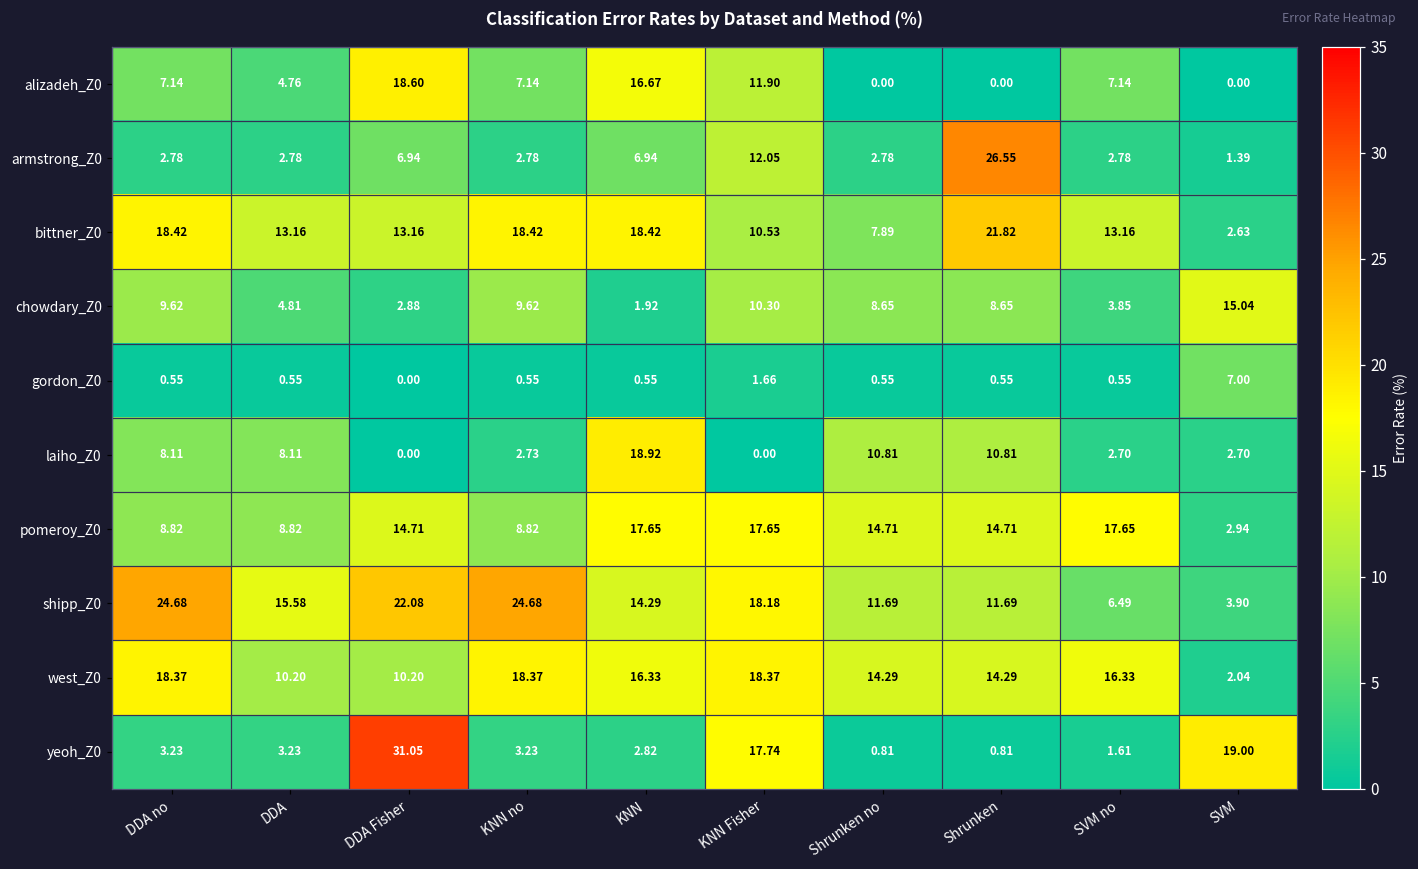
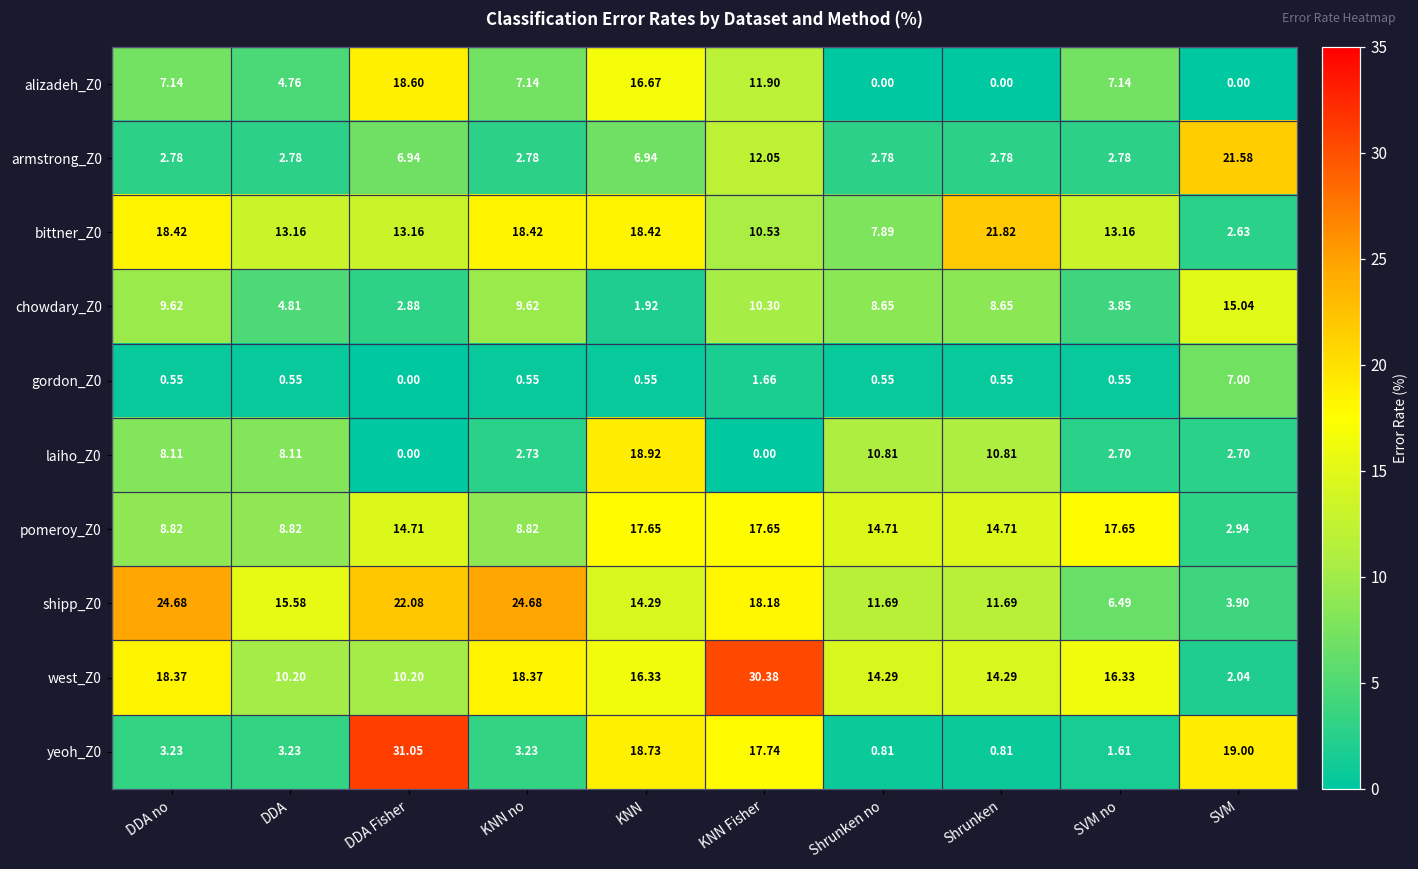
armstrong_Z0, Shrunken: 26.55 -> 2.78
armstrong_Z0, SVM: 1.39 -> 21.58
west_Z0, KNN Fisher: 18.37 -> 30.38
yeoh_Z0, KNN: 2.82 -> 18.73
